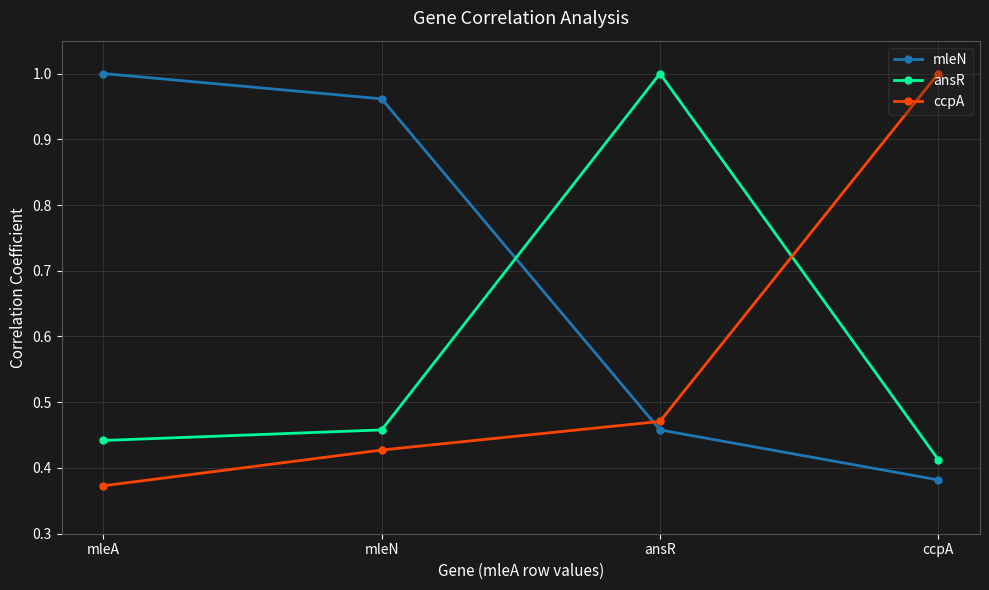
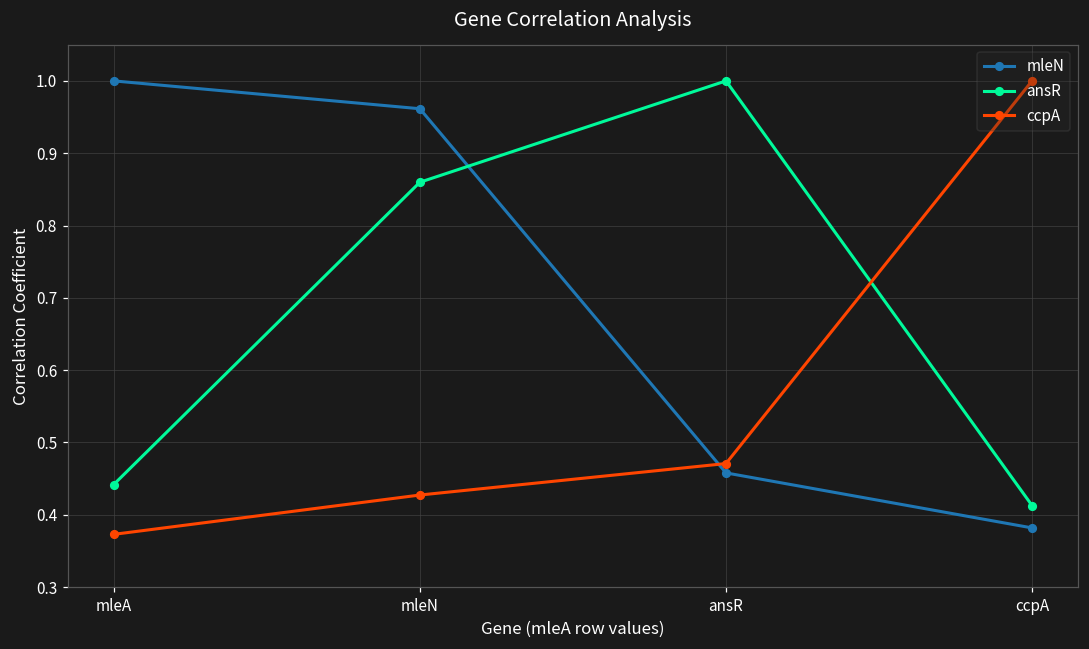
ansR, mleN: 0.46 -> 0.86
